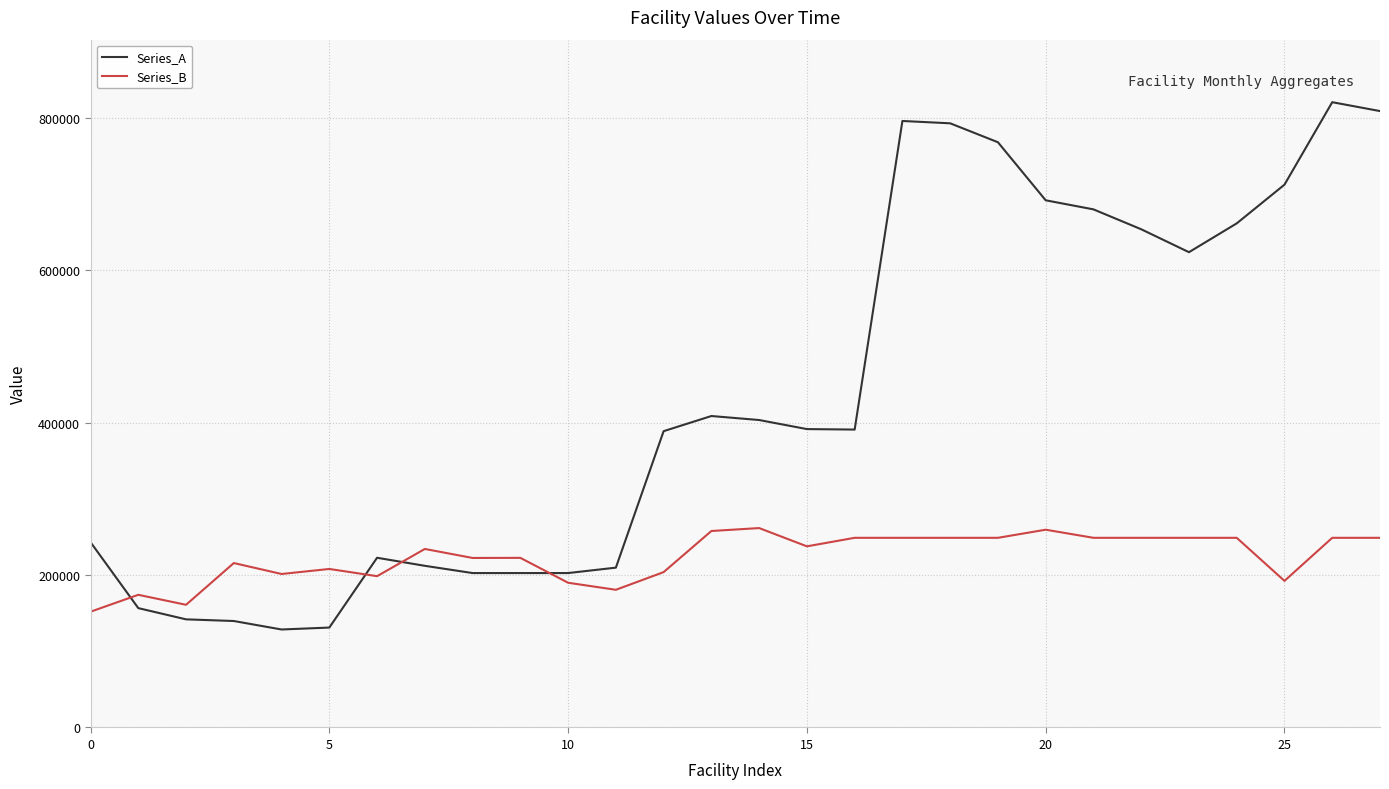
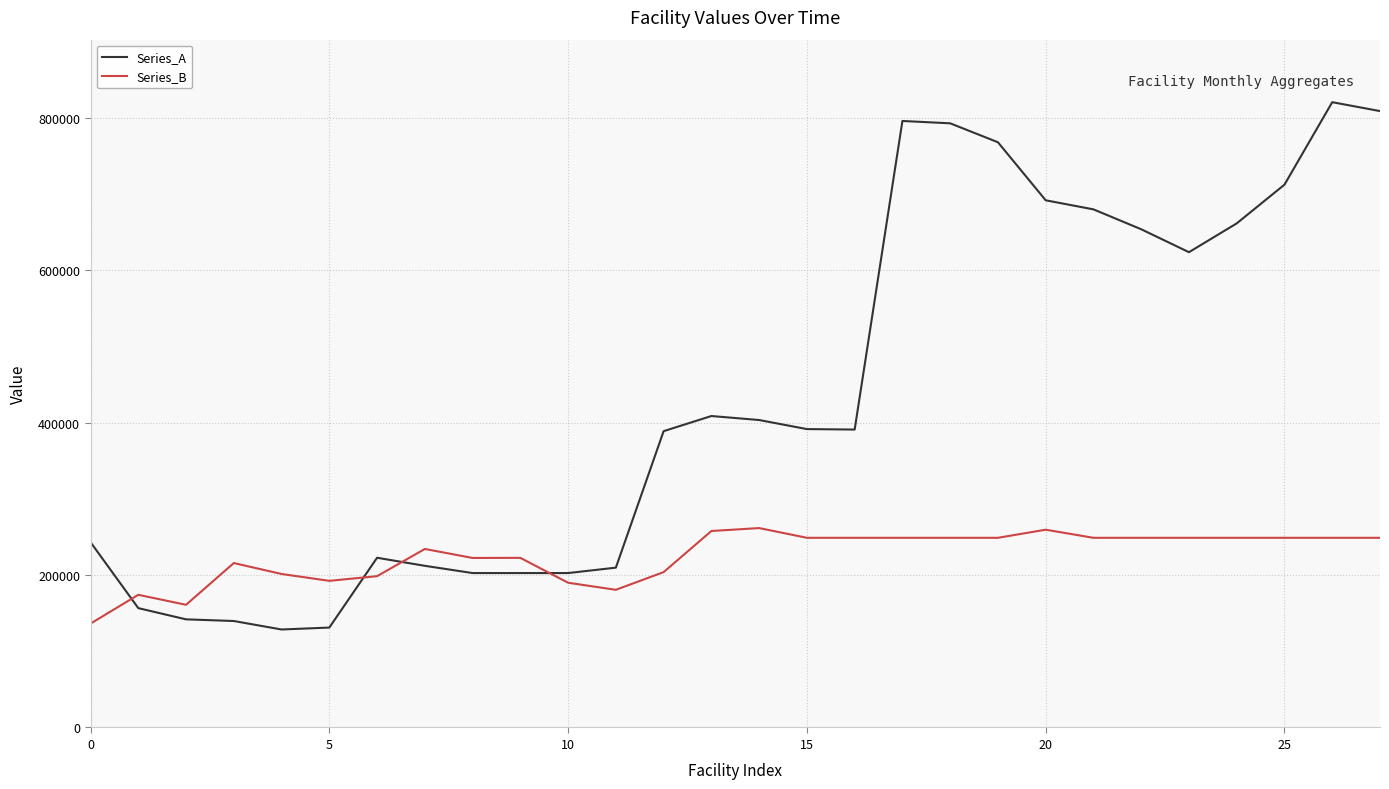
Series_B, 0: 150000 -> 140000
Series_B, 5: 210000 -> 190000
Series_B, 15: 240000 -> 250000
Series_B, 25: 190000 -> 250000
